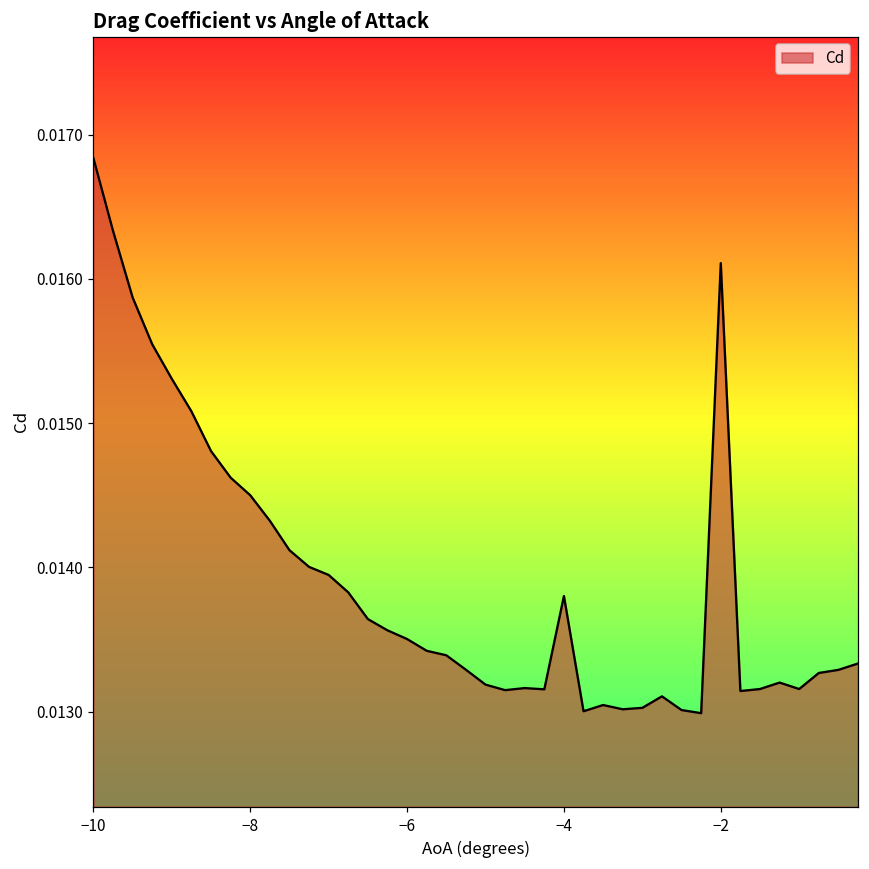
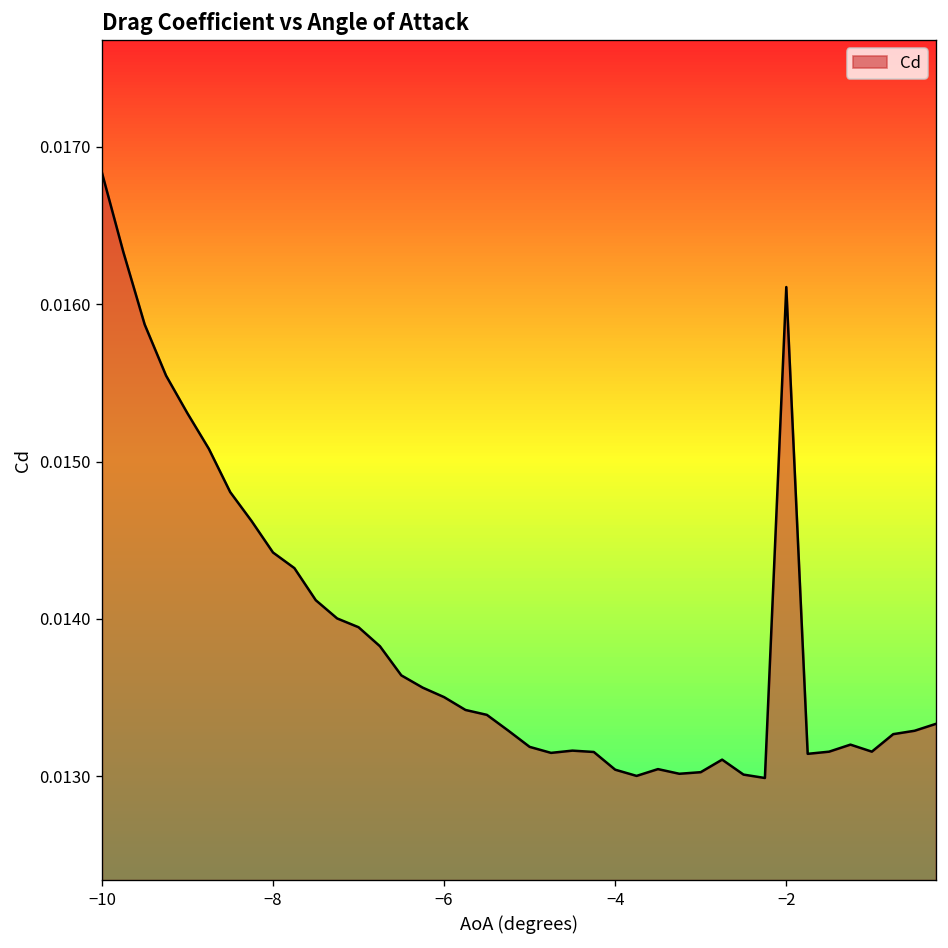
−8: 0.01450 -> 0.01442
−4: 0.01380 -> 0.01304
